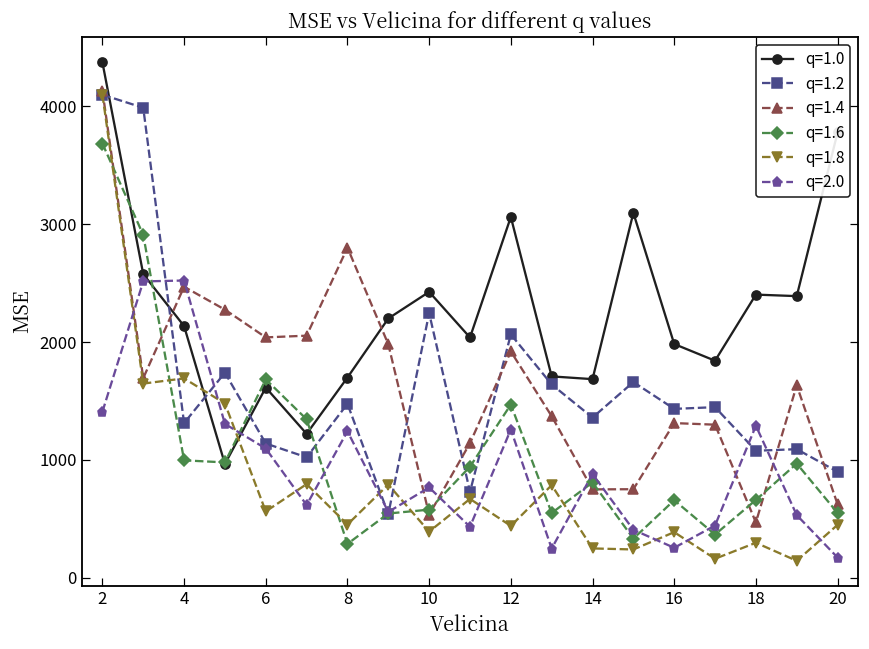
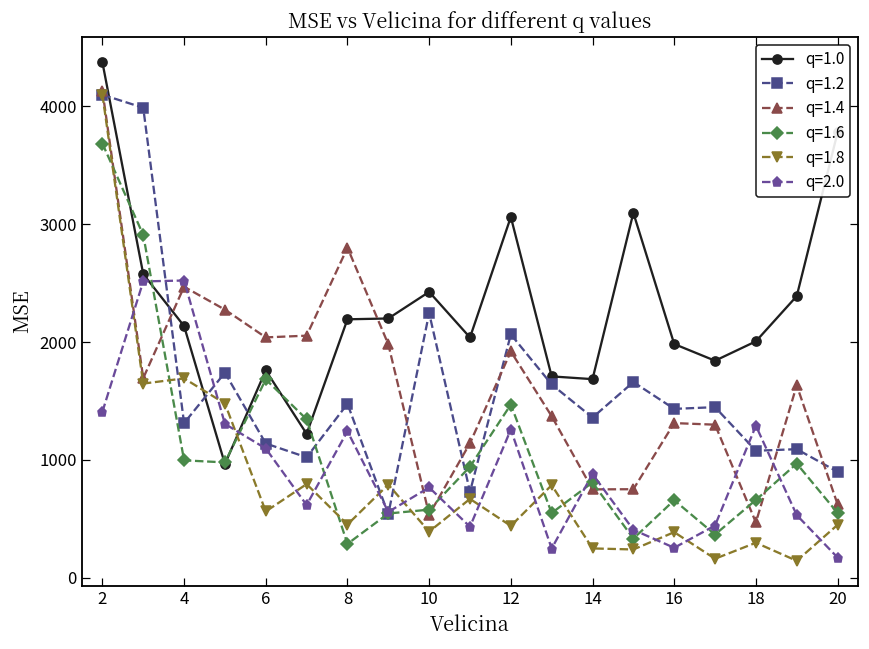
q=1.0, 6: 1610 -> 1760
q=1.0, 8: 1700 -> 2190
q=1.0, 18: 2400 -> 2010
